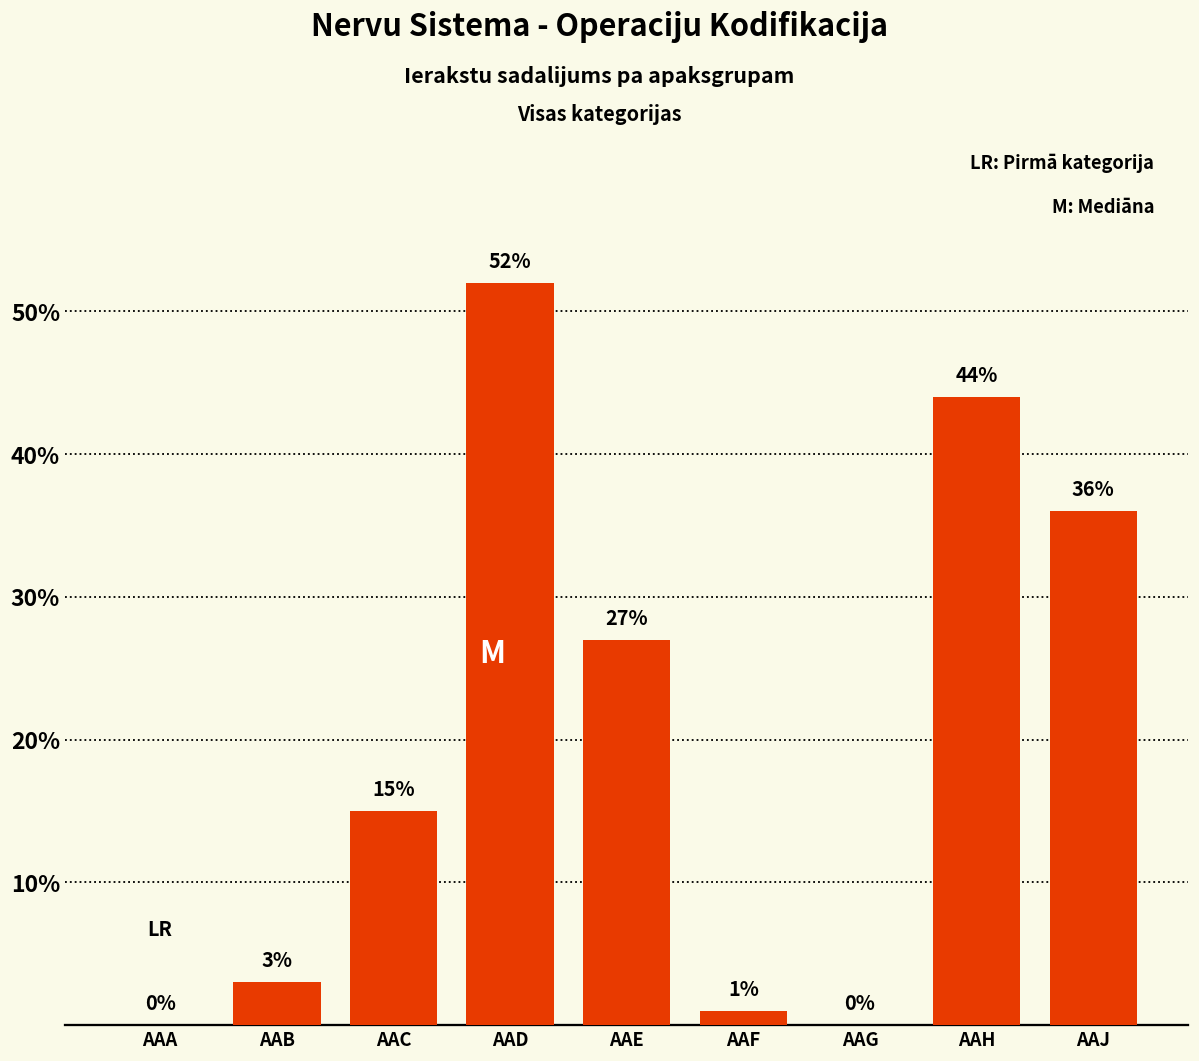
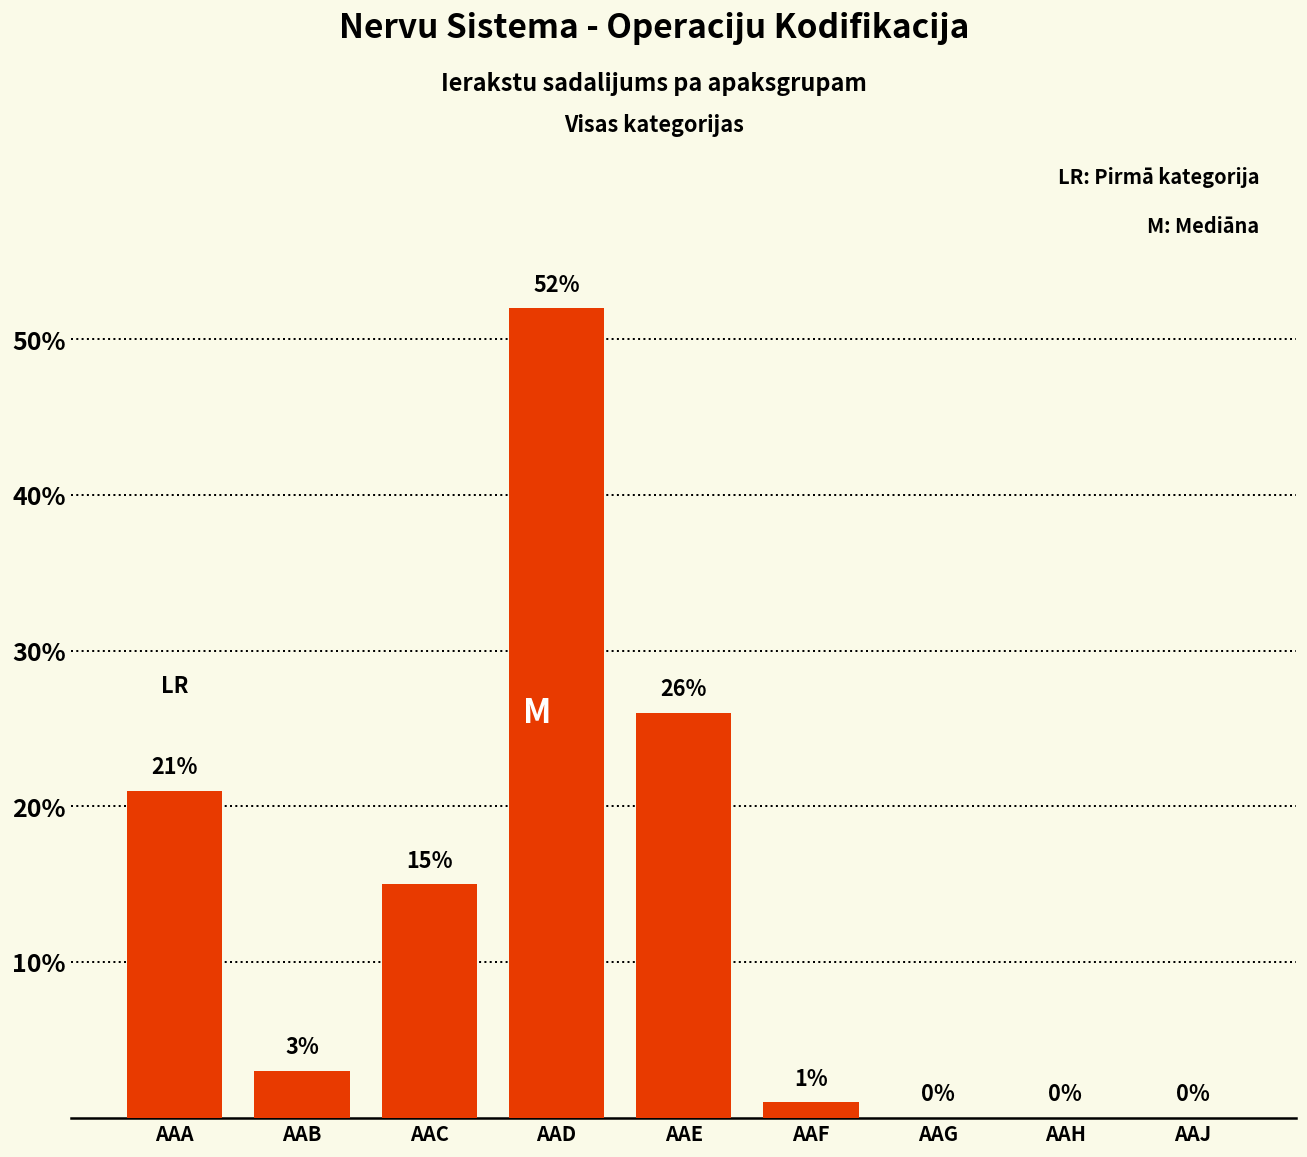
AAA: 0% -> 21%
AAE: 27% -> 26%
AAH: 44% -> 0%
AAJ: 36% -> 0%
